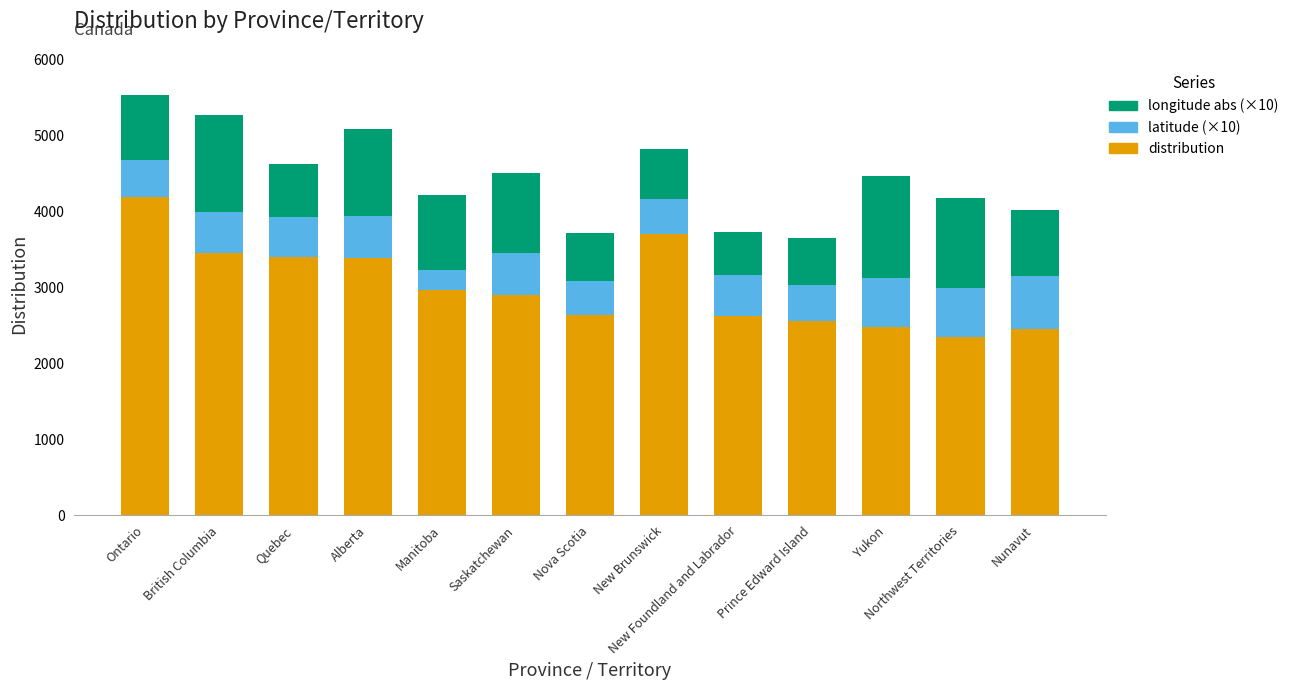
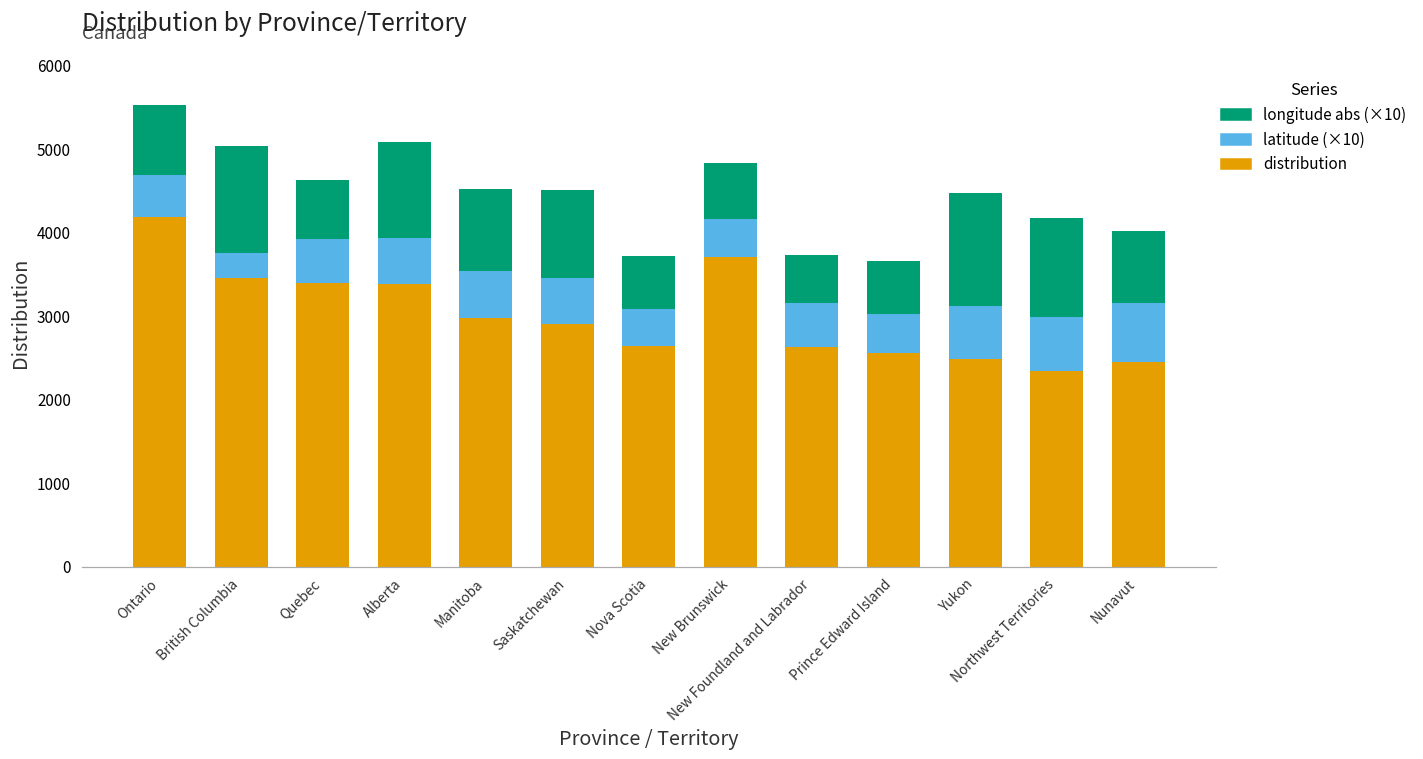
latitude (×10), British Columbia: 500 -> 300
latitude (×10), Manitoba: 300 -> 600
